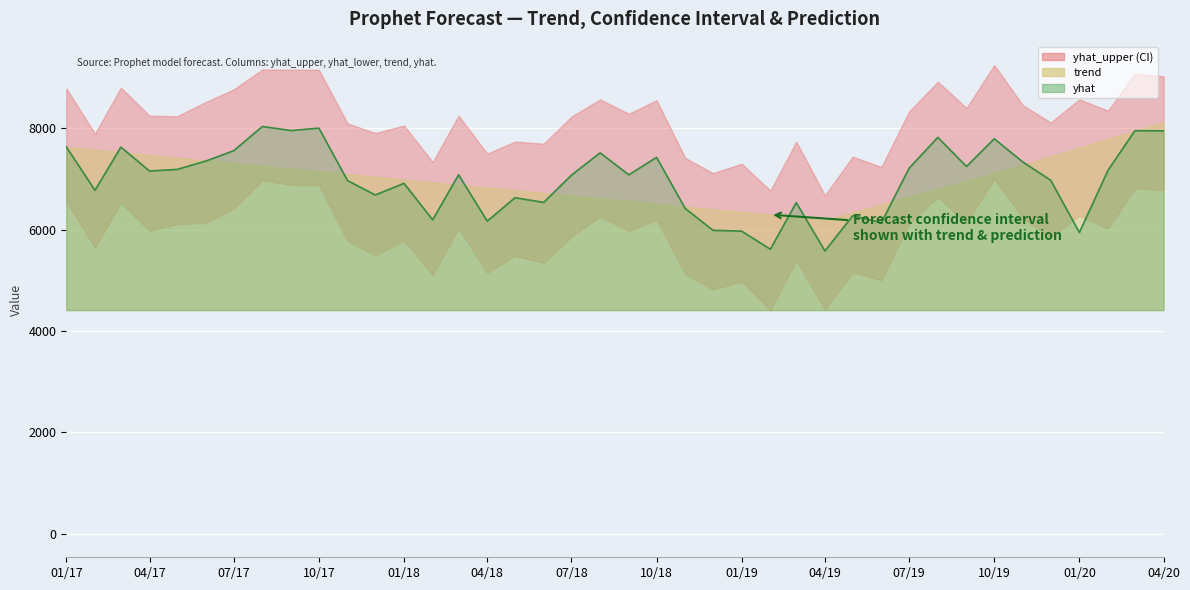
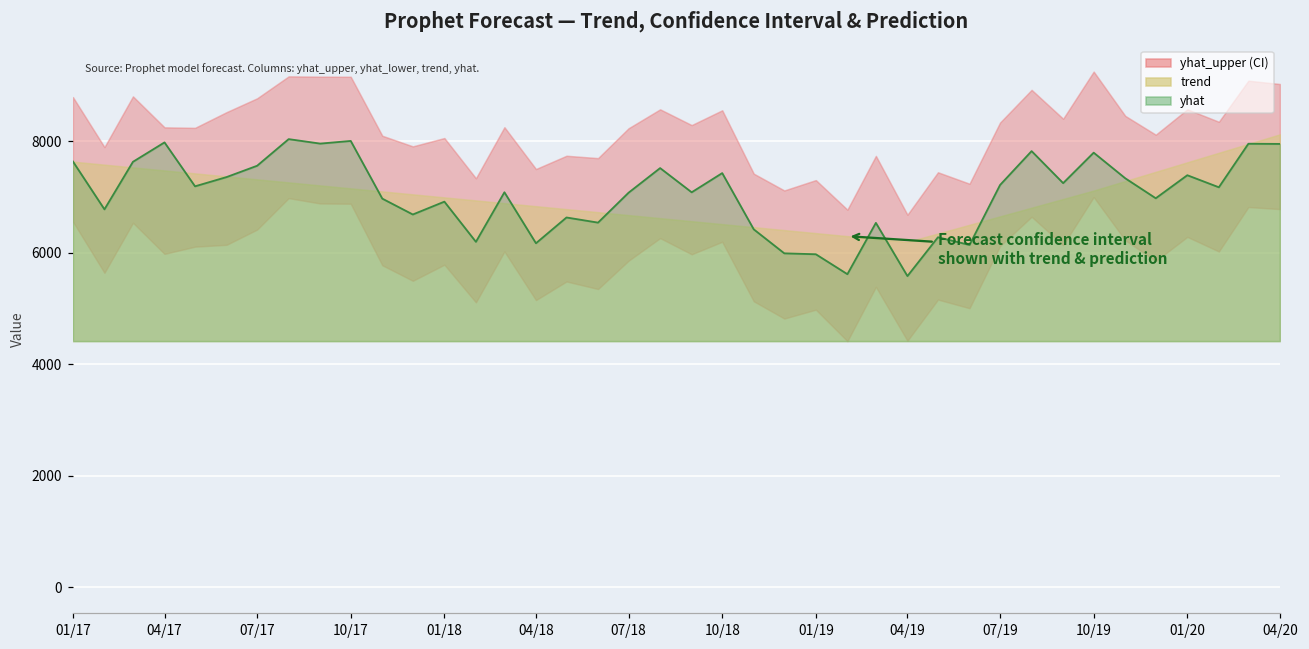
yhat, 04/17: 7200 -> 8000
yhat, 01/20: 5900 -> 7400
